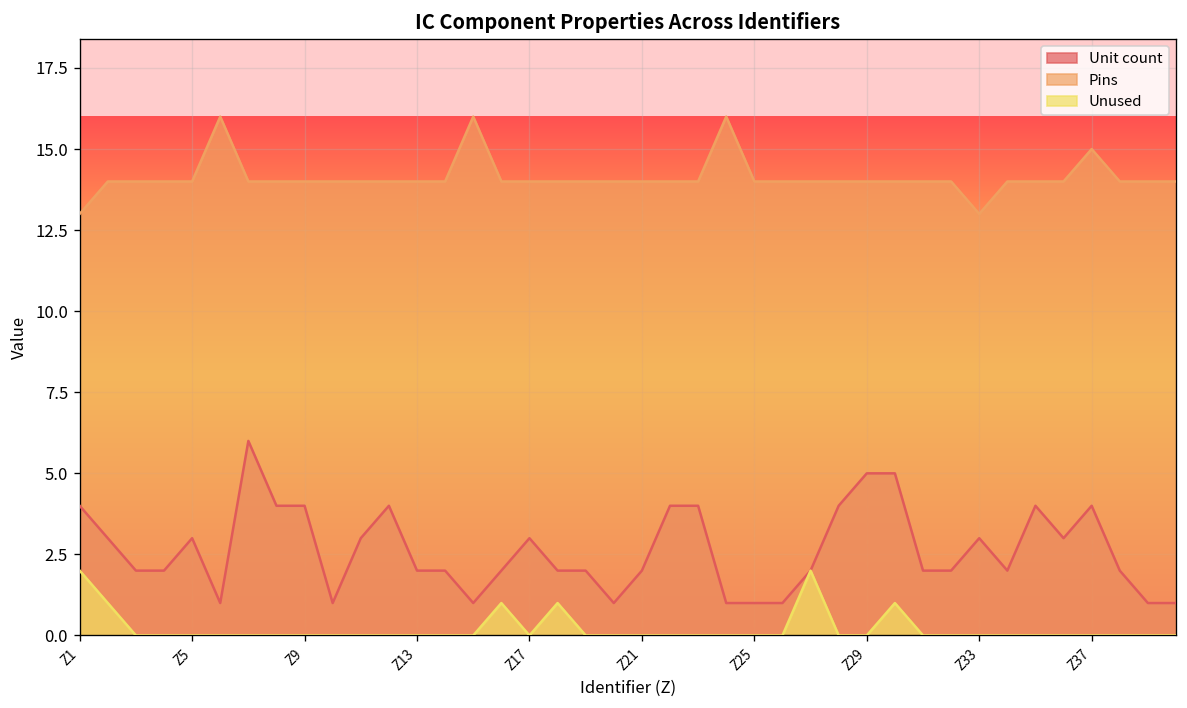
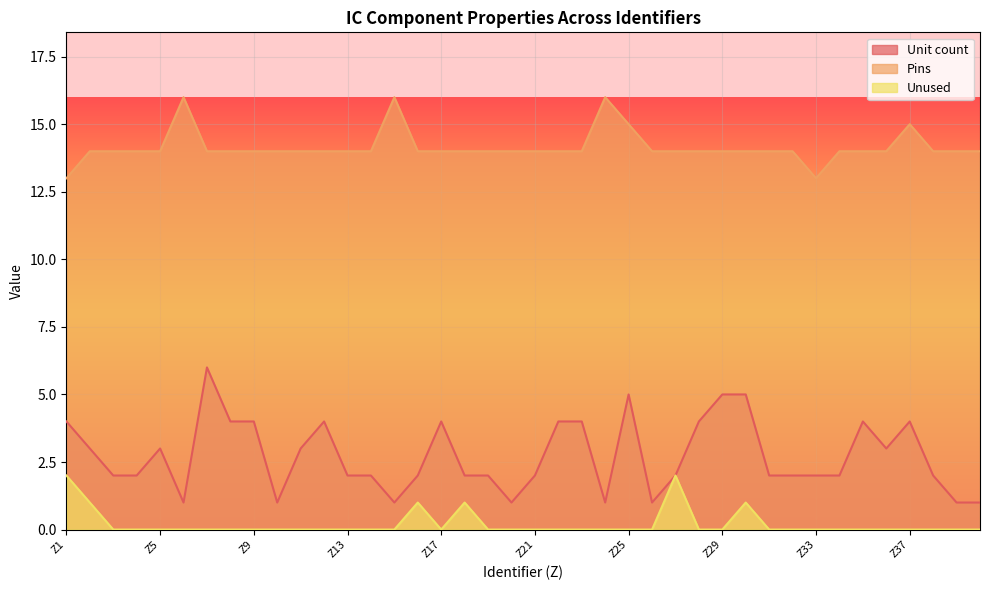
Unit count, Z17: 3 -> 4
Unit count, Z25: 1 -> 5
Pins, Z25: 14 -> 15
Unit count, Z33: 3 -> 2
